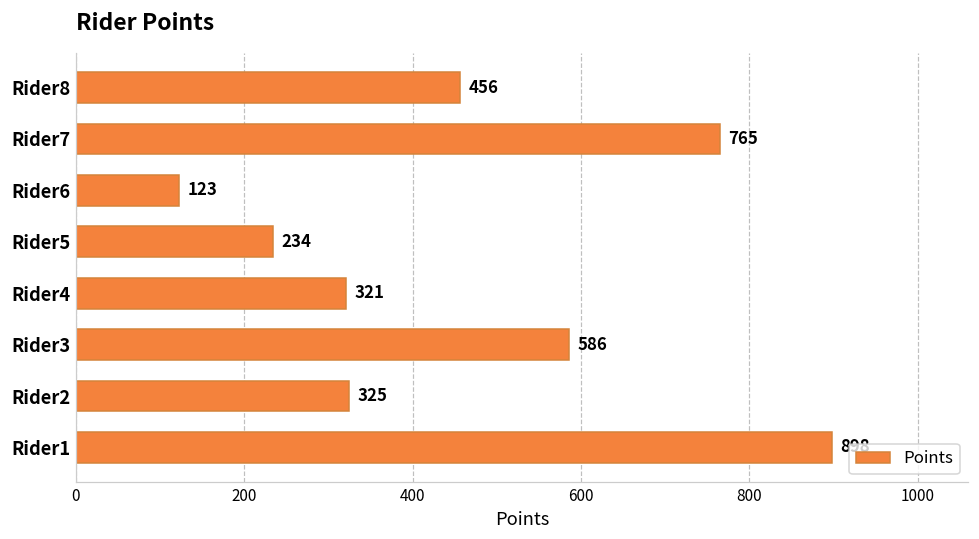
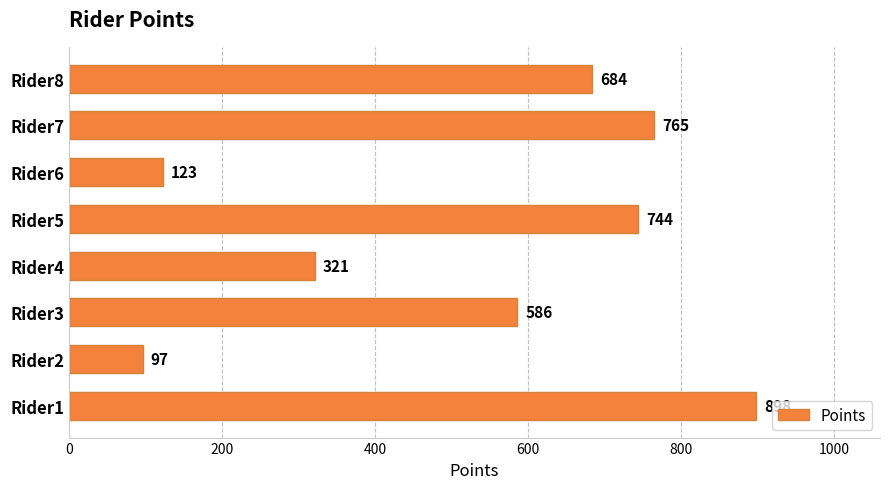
Rider8: 456 -> 684
Rider5: 234 -> 744
Rider2: 325 -> 97
